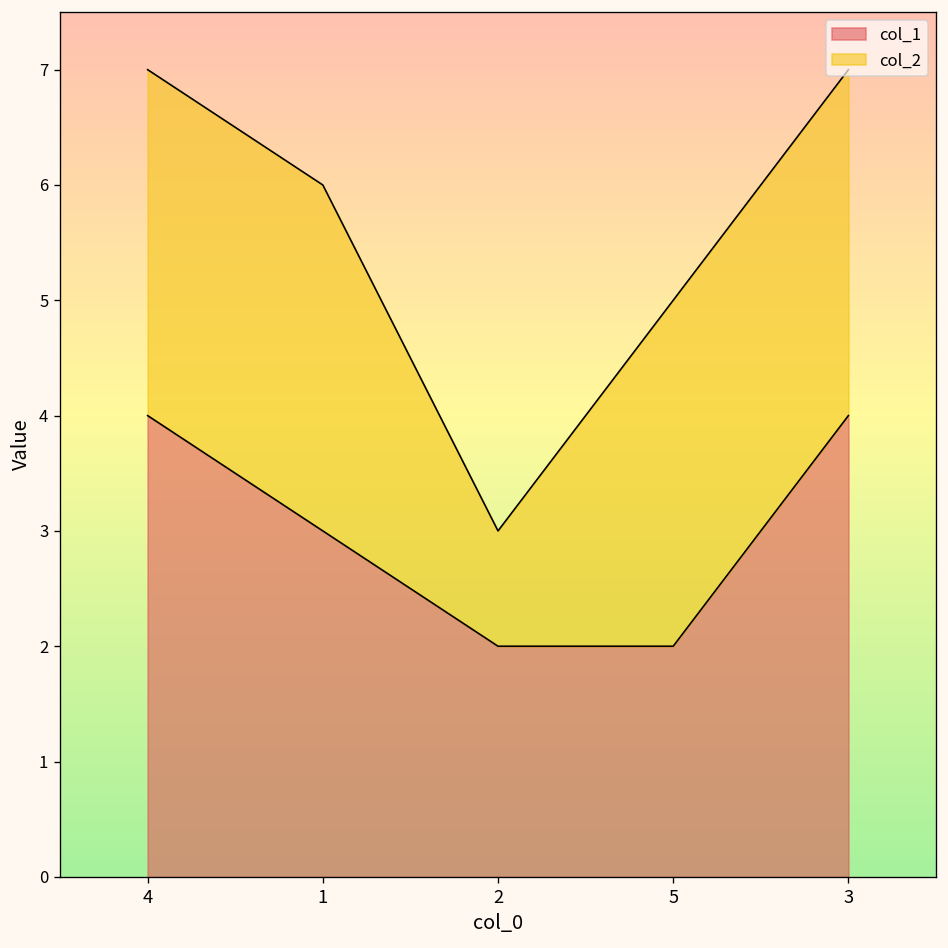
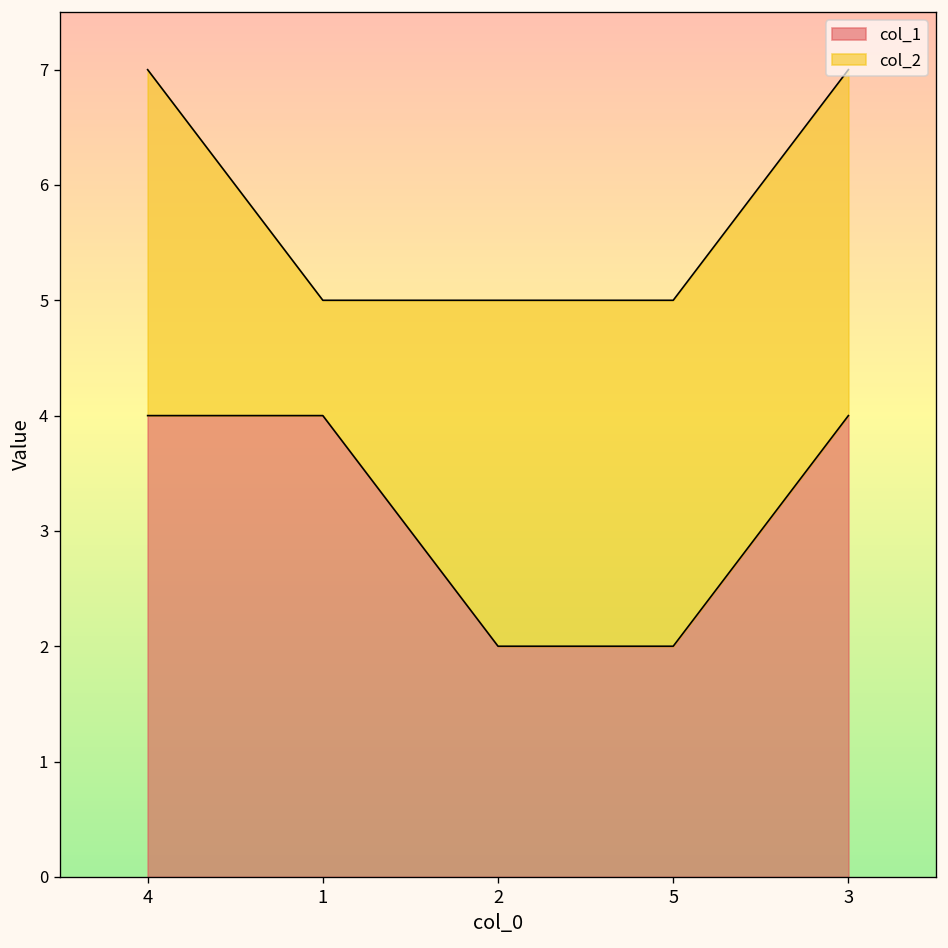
col_1, 1: 3 -> 4
col_2, 1: 3 -> 1
col_2, 2: 1 -> 3
